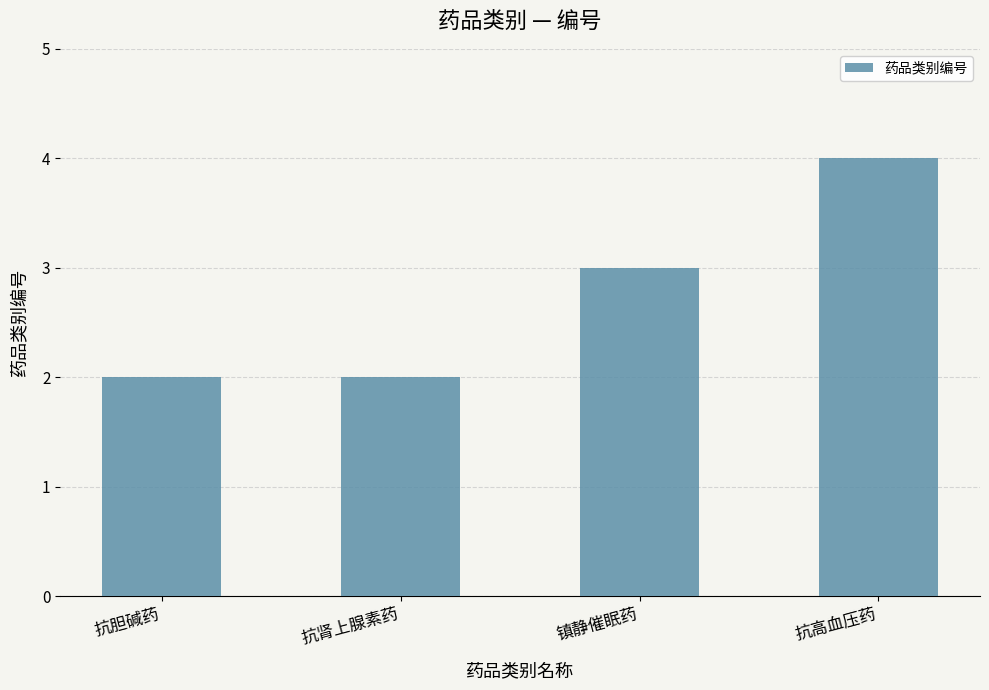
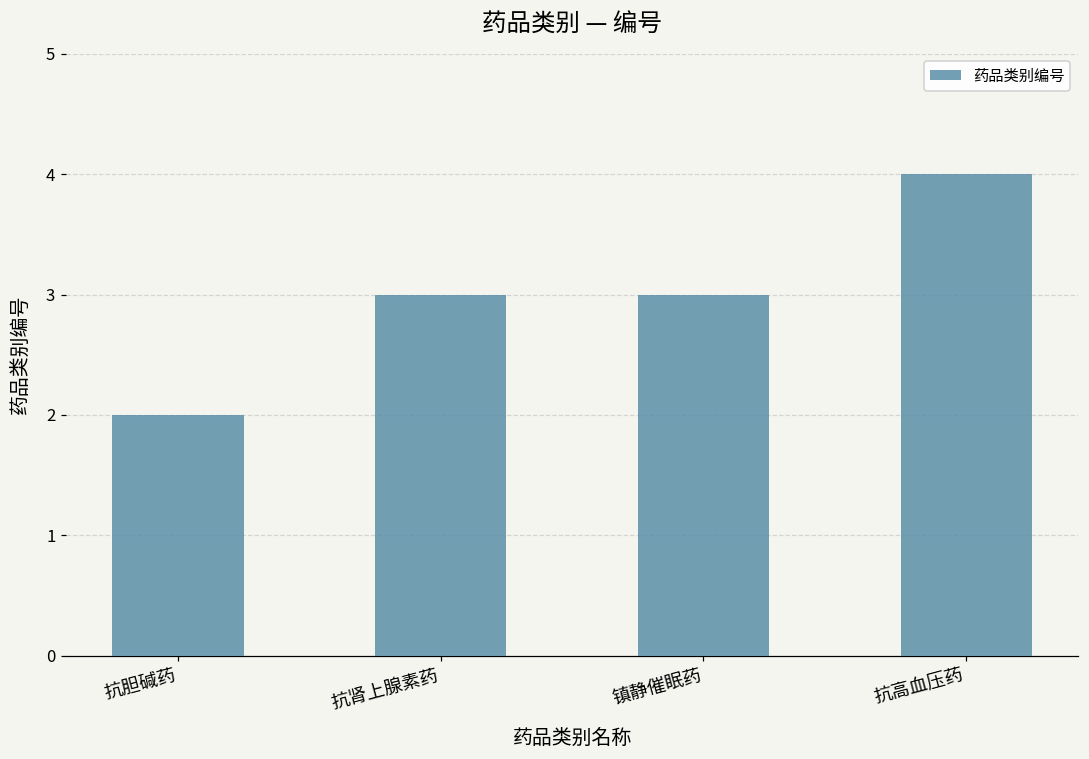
抗肾上腺素药: 2 -> 3
